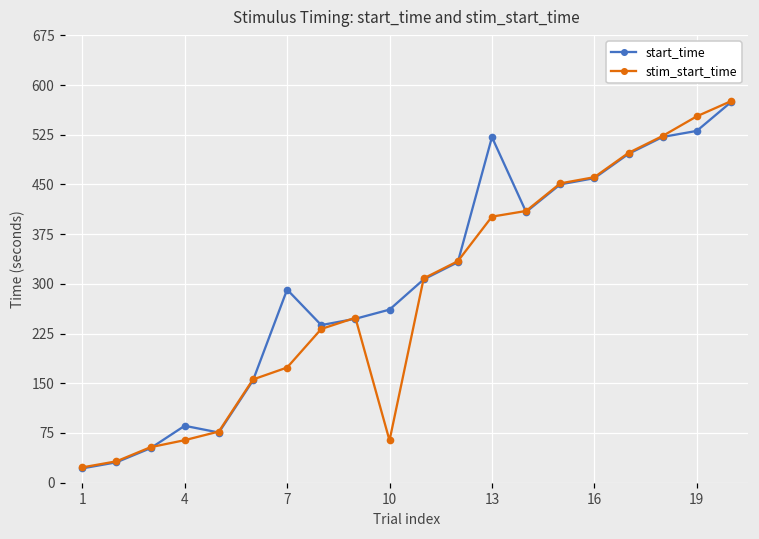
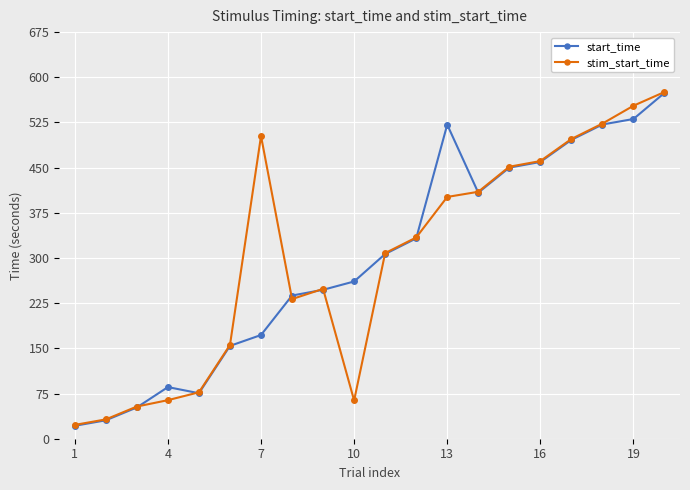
start_time, 7: 290 -> 170
stim_start_time, 7: 170 -> 500
